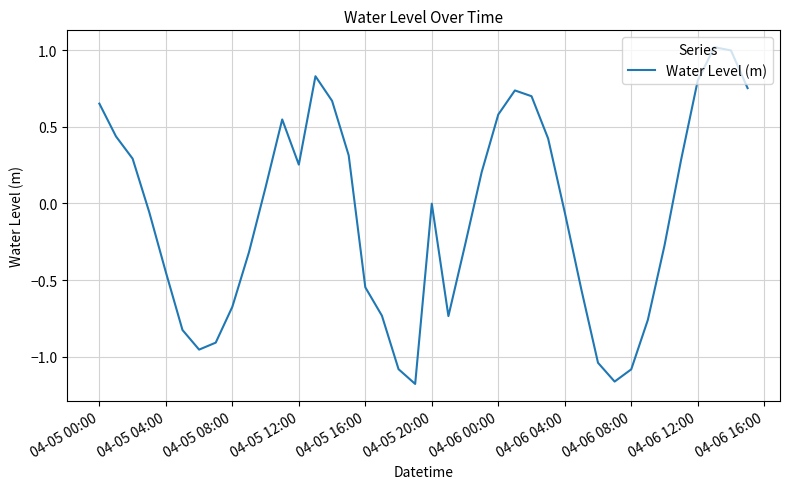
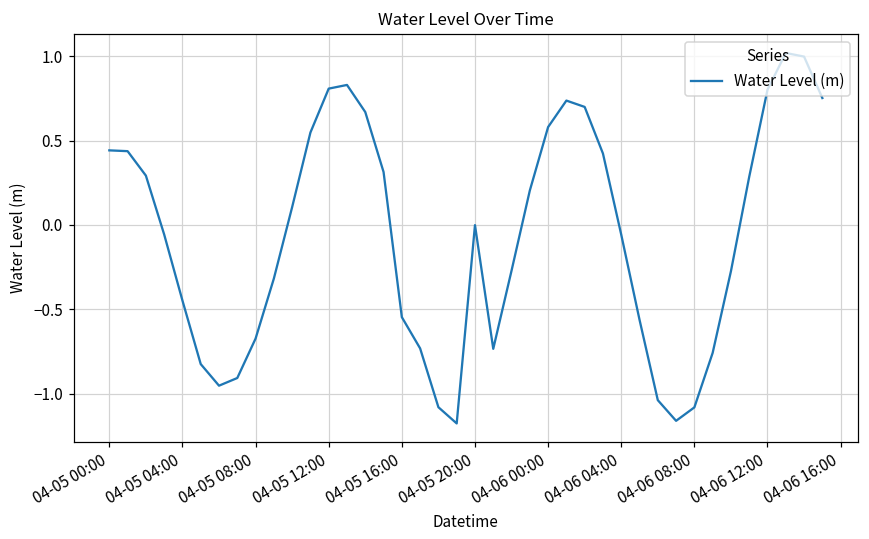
04-05 00:00: 0.65 -> 0.44
04-05 12:00: 0.25 -> 0.81
